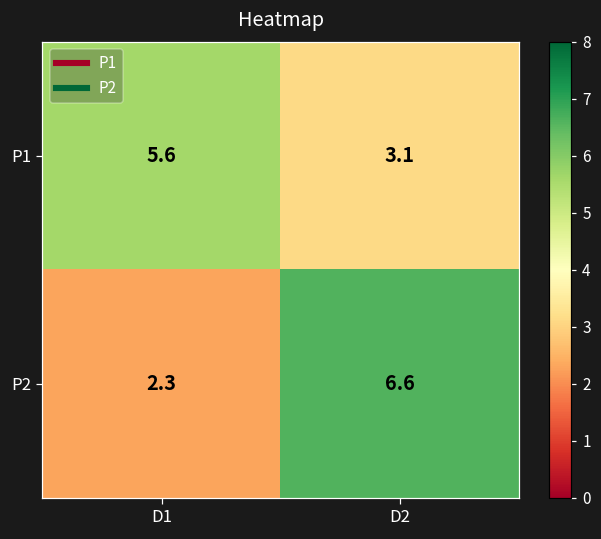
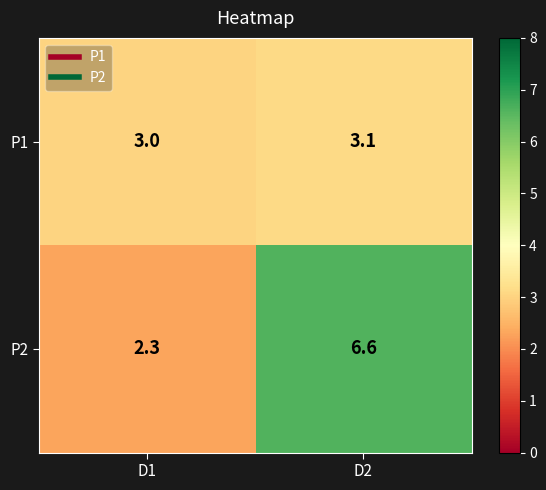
P1, D1: 5.6 -> 3.0
